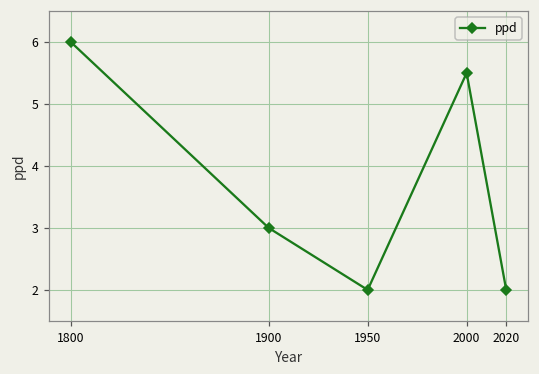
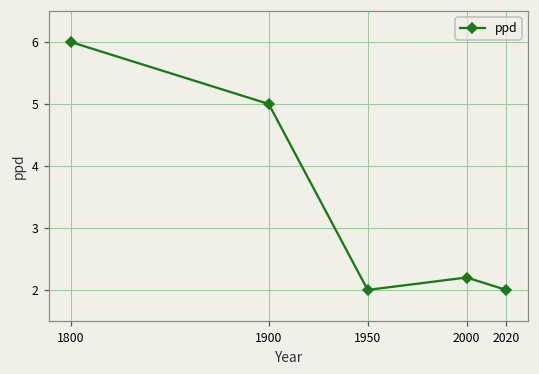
1900: 3 -> 5
2000: 5.5 -> 2.2
